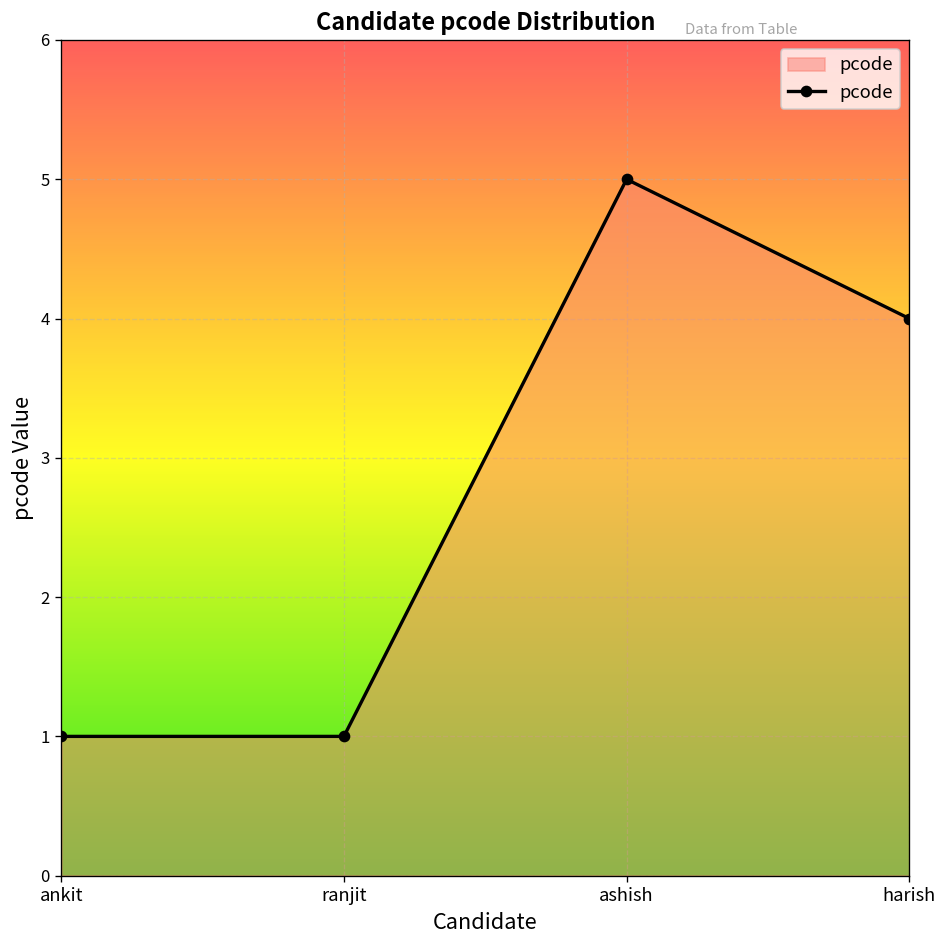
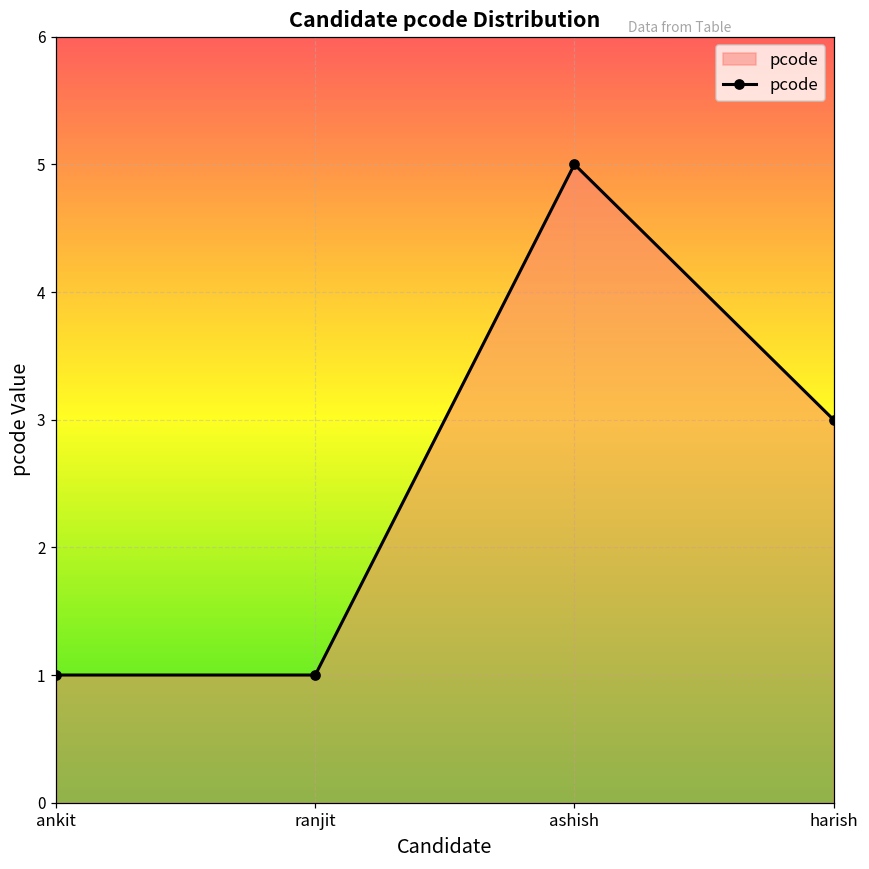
harish: 4 -> 3
